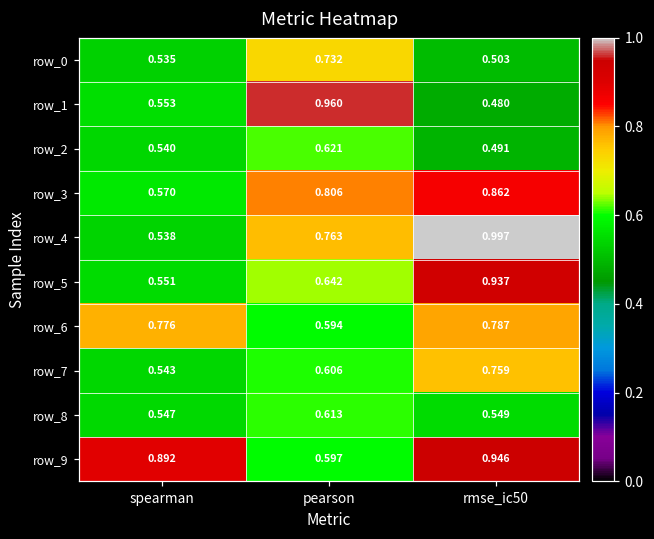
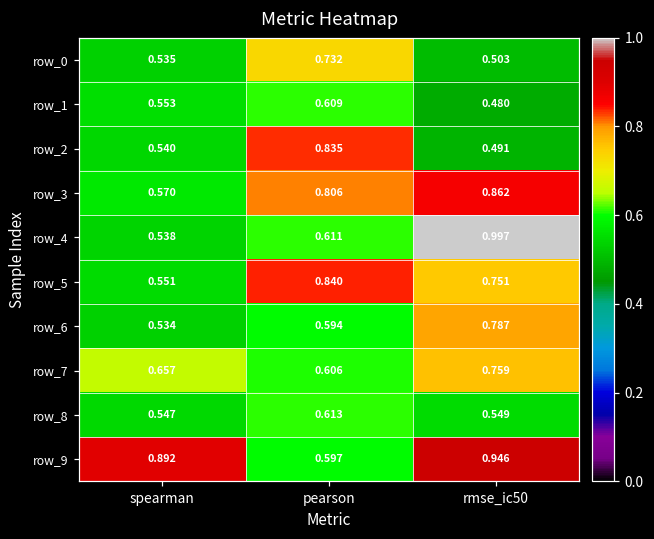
row_1, pearson: 0.960 -> 0.609
row_2, pearson: 0.621 -> 0.835
row_4, pearson: 0.763 -> 0.611
row_5, pearson: 0.642 -> 0.840
row_5, rmse_ic50: 0.937 -> 0.751
row_6, spearman: 0.776 -> 0.534
row_7, spearman: 0.543 -> 0.657
